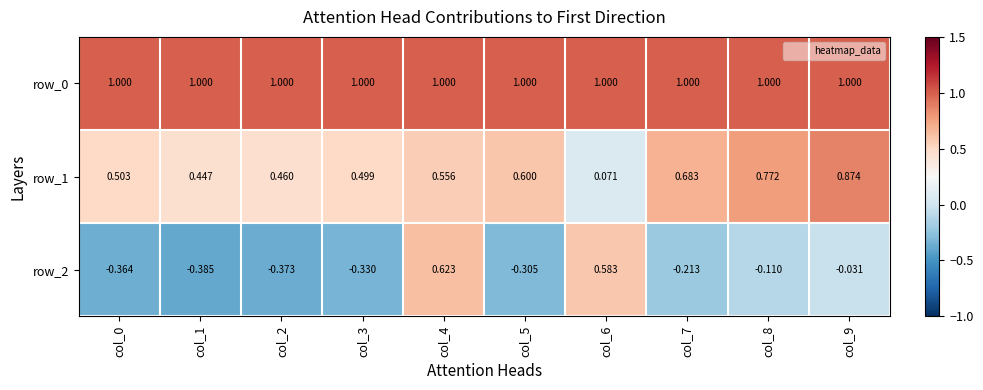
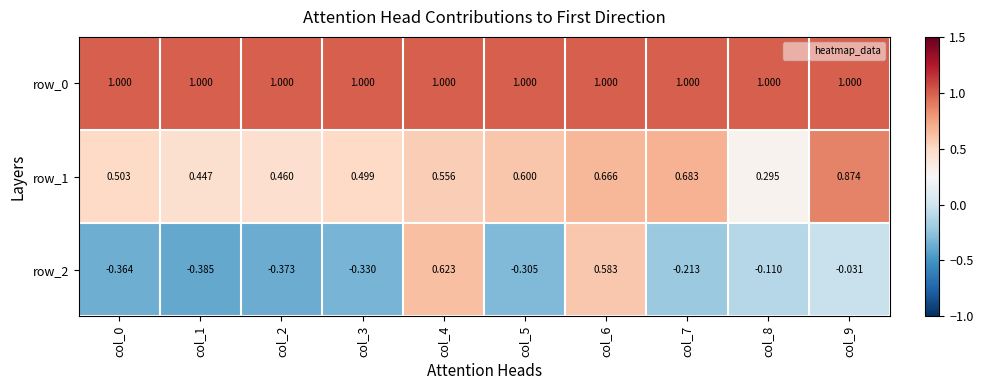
row_1, col_6: 0.071 -> 0.666
row_1, col_8: 0.772 -> 0.295
